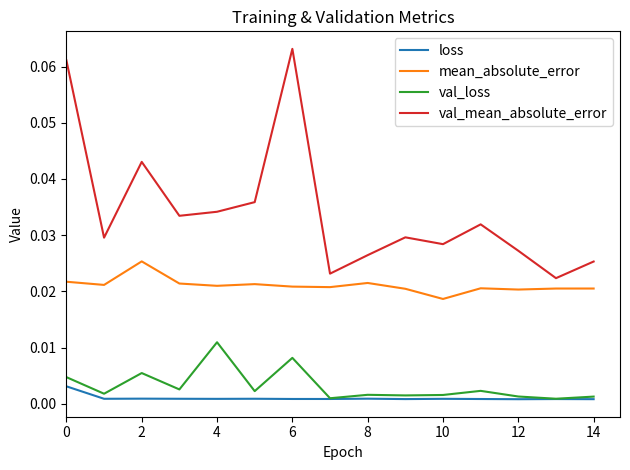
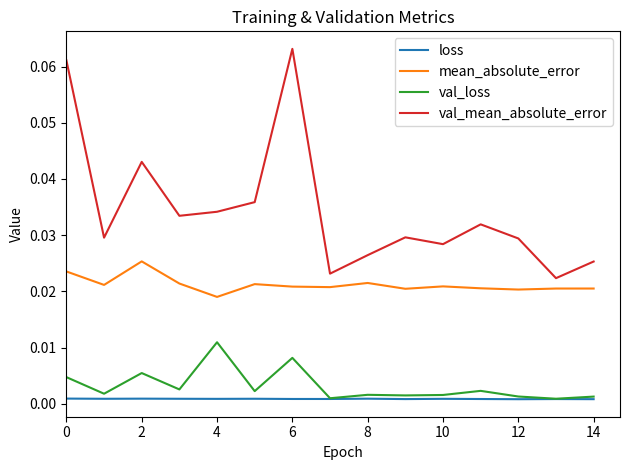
loss, 0: 0.003 -> 0.001
mean_absolute_error, 0: 0.022 -> 0.024
mean_absolute_error, 4: 0.021 -> 0.019
mean_absolute_error, 10: 0.019 -> 0.021
val_mean_absolute_error, 12: 0.027 -> 0.029
